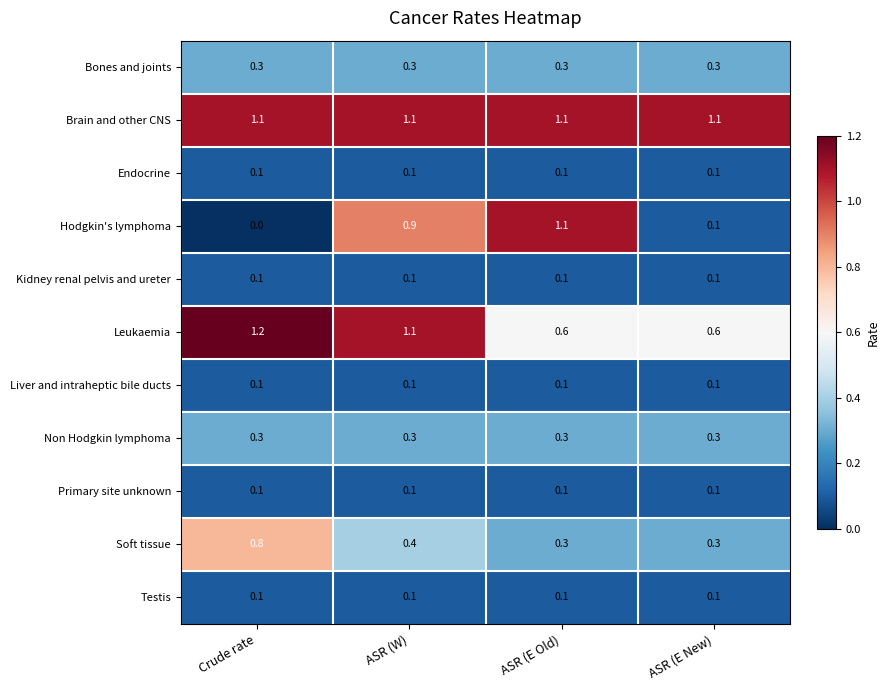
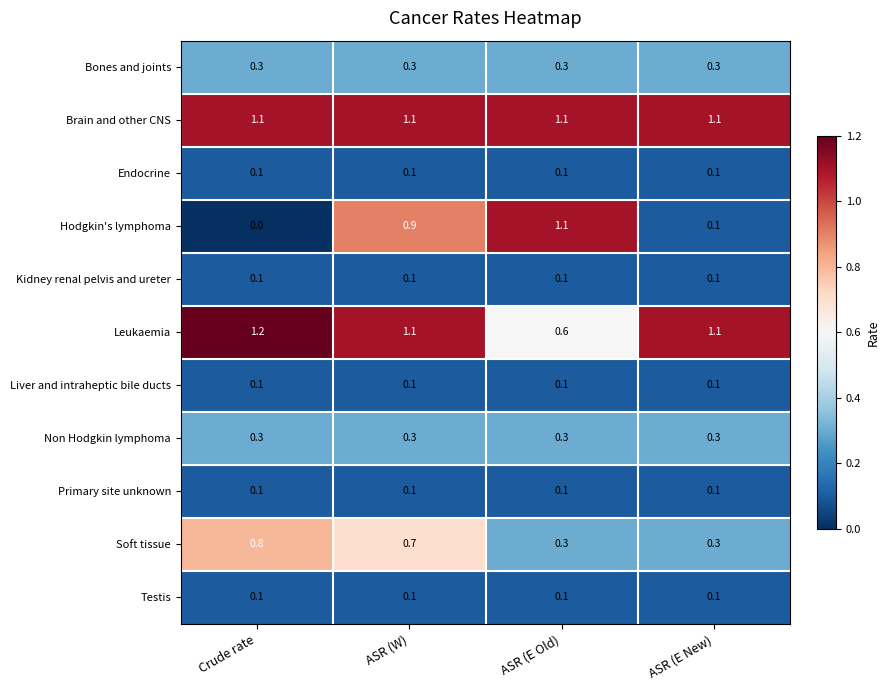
Leukaemia, ASR (E New): 0.6 -> 1.1
Soft tissue, ASR (W): 0.4 -> 0.7
